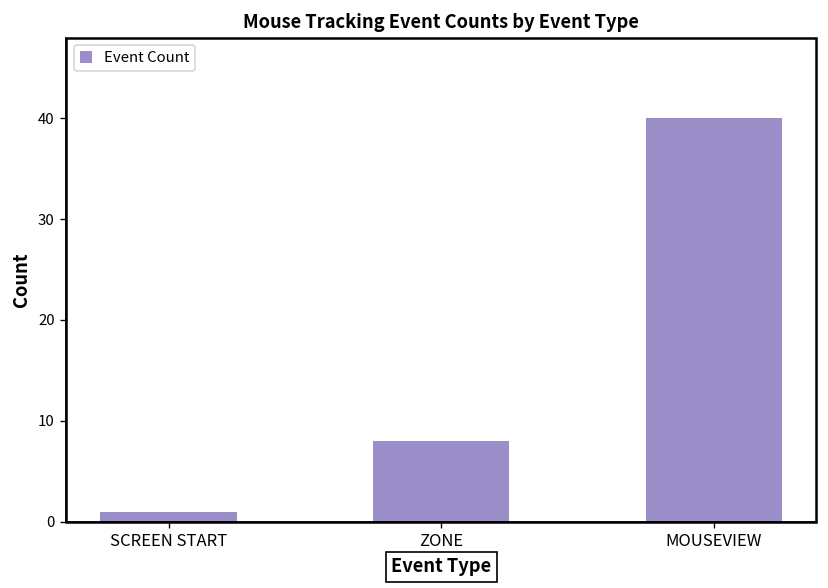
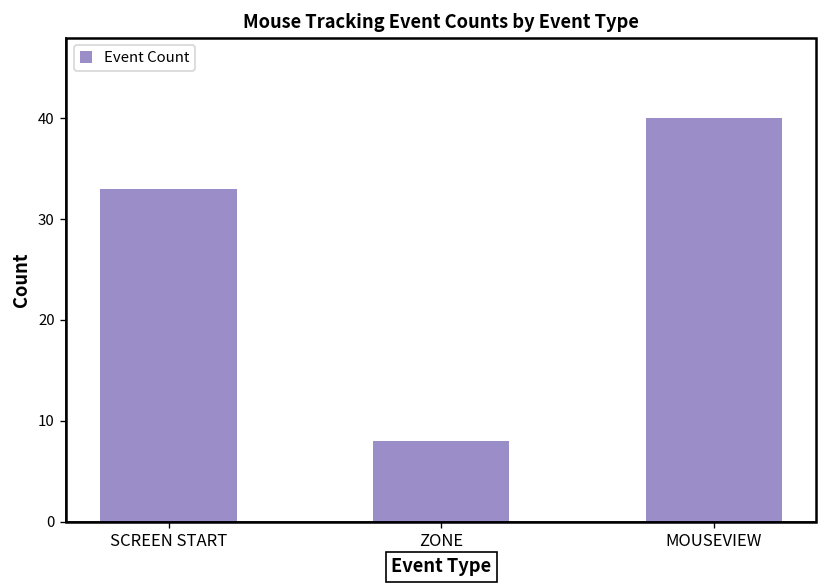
SCREEN START: 1 -> 33
